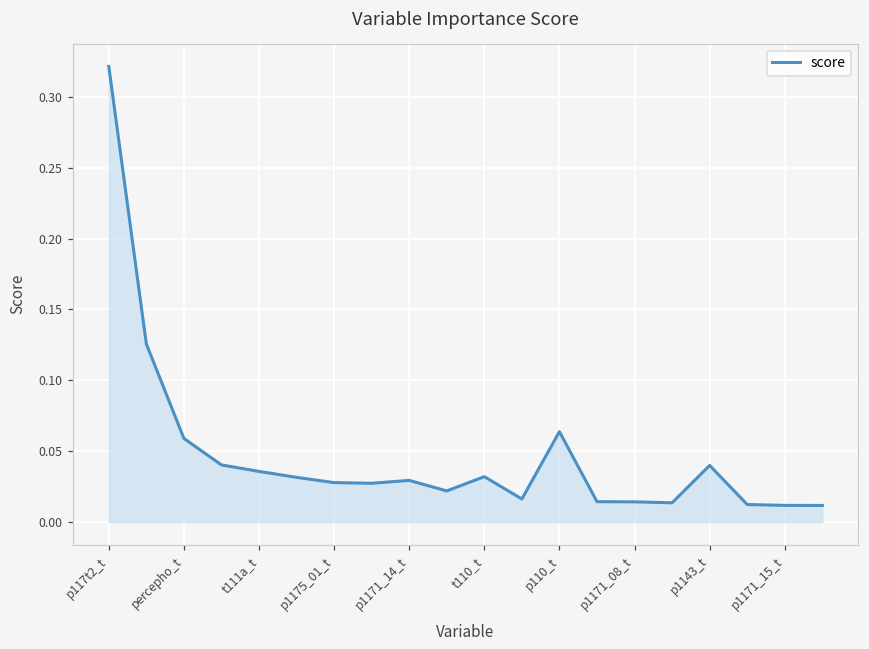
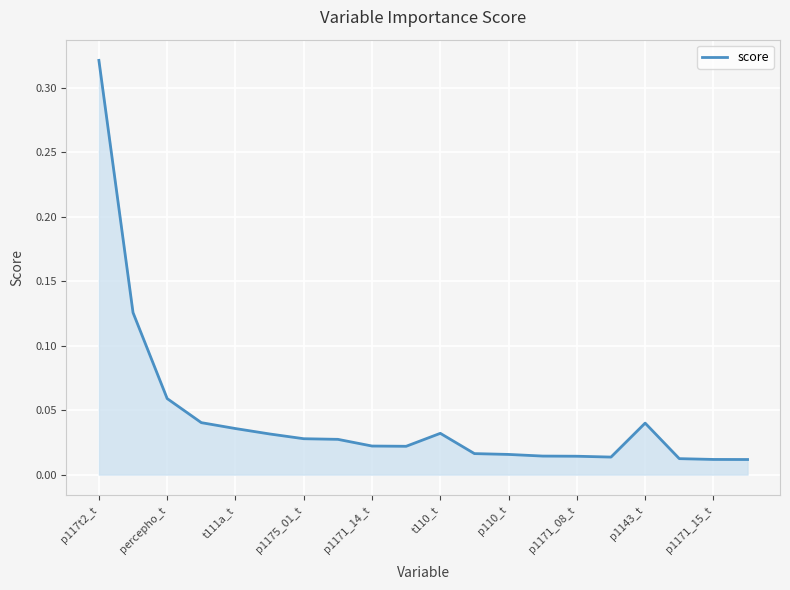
p1171_14_t: 0.029 -> 0.022
p110_t: 0.064 -> 0.016
